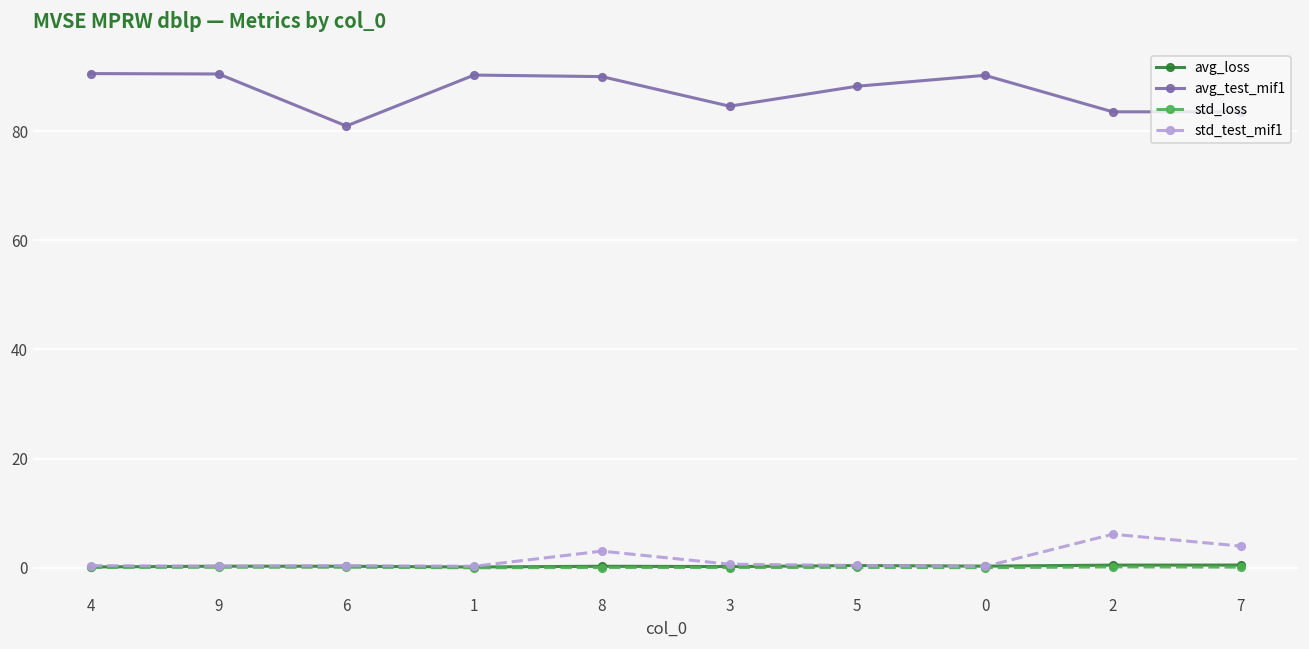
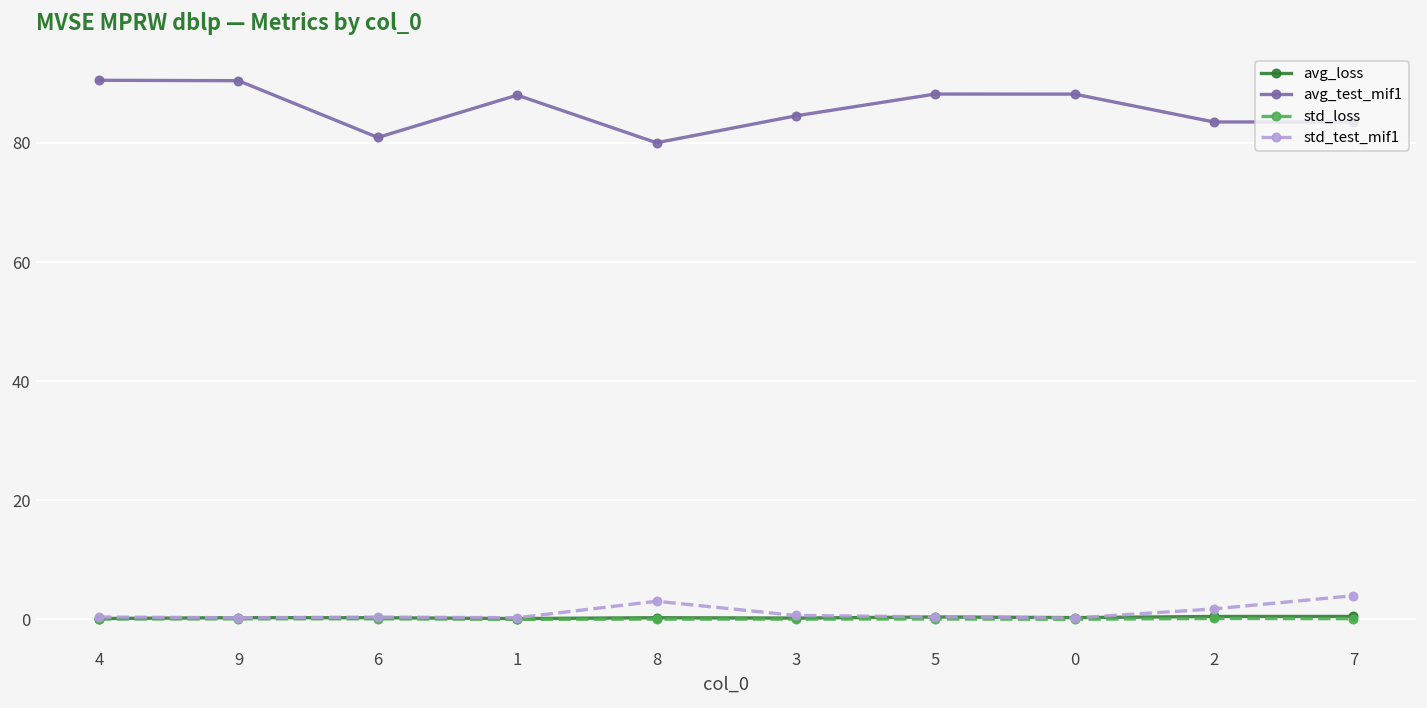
avg_test_mif1, 1: 90 -> 88
avg_test_mif1, 8: 90 -> 80
avg_test_mif1, 0: 90 -> 88
std_test_mif1, 2: 6 -> 2
